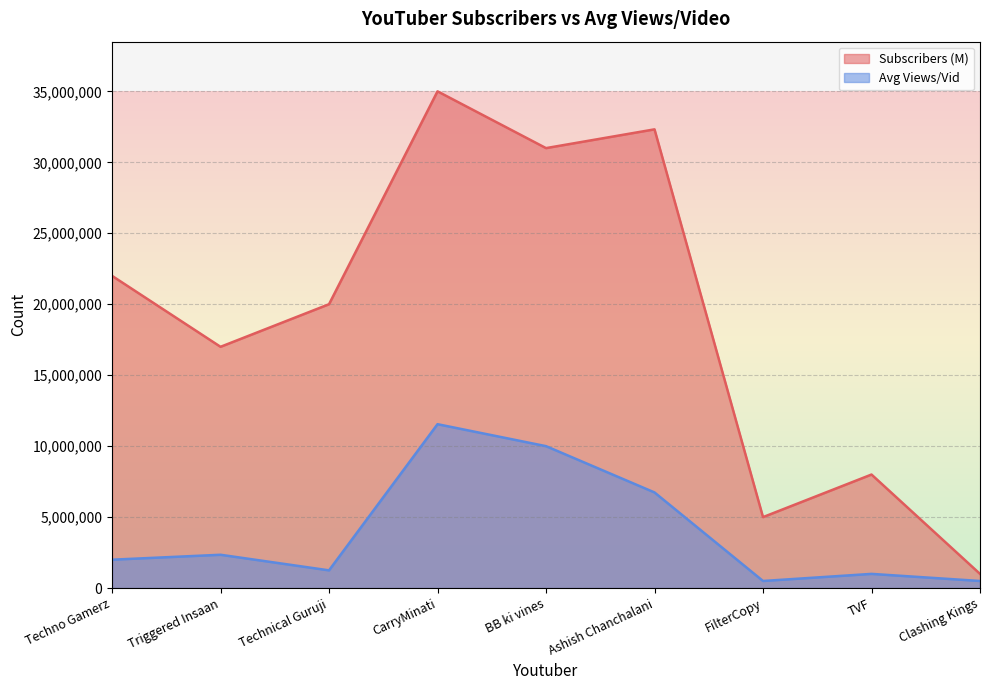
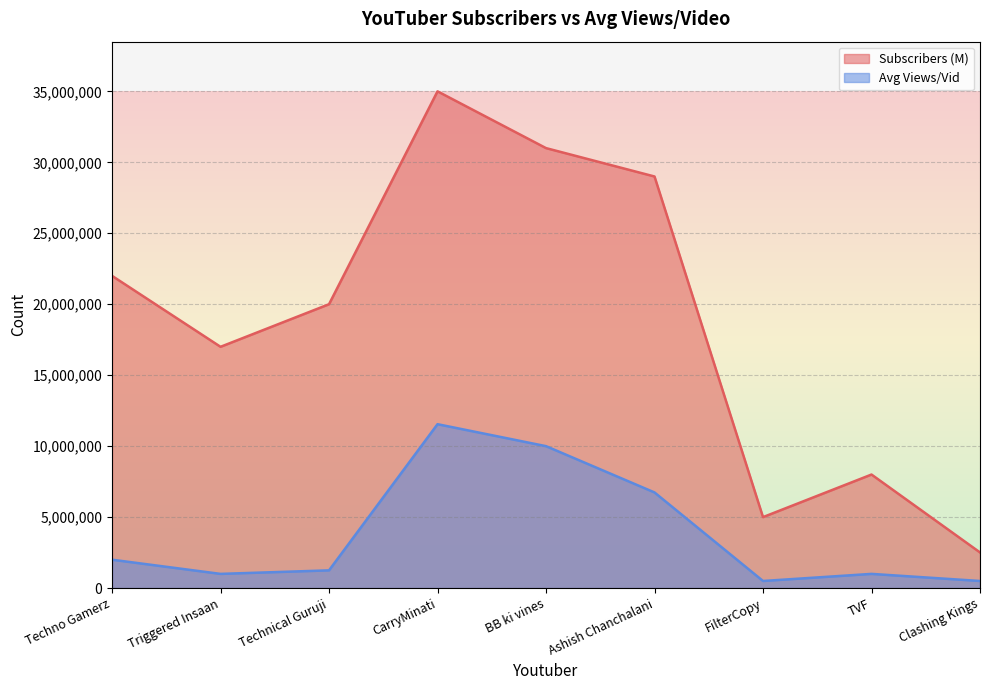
Avg Views/Vid, Triggered Insaan: 2,300,000 -> 1,000,000
Subscribers (M), Ashish Chanchalani: 32,300,000 -> 29,000,000
Subscribers (M), Clashing Kings: 1,000,000 -> 2,500,000
